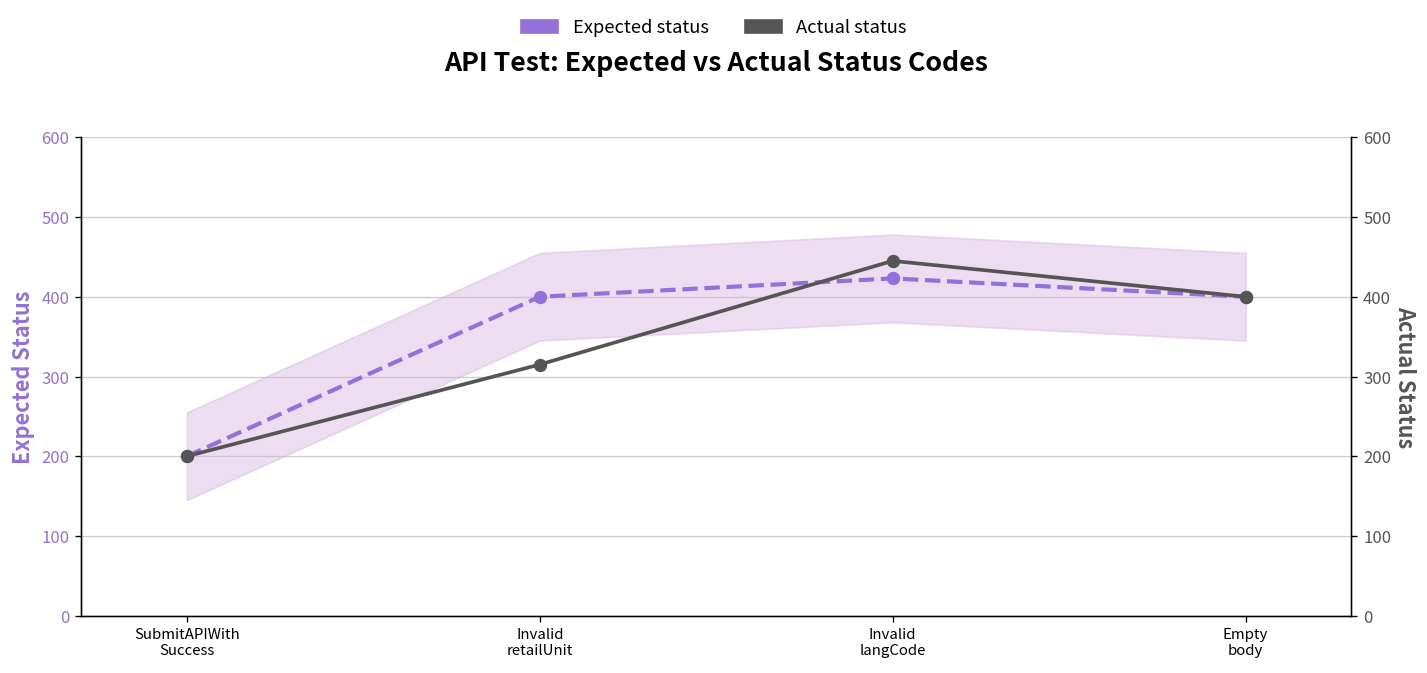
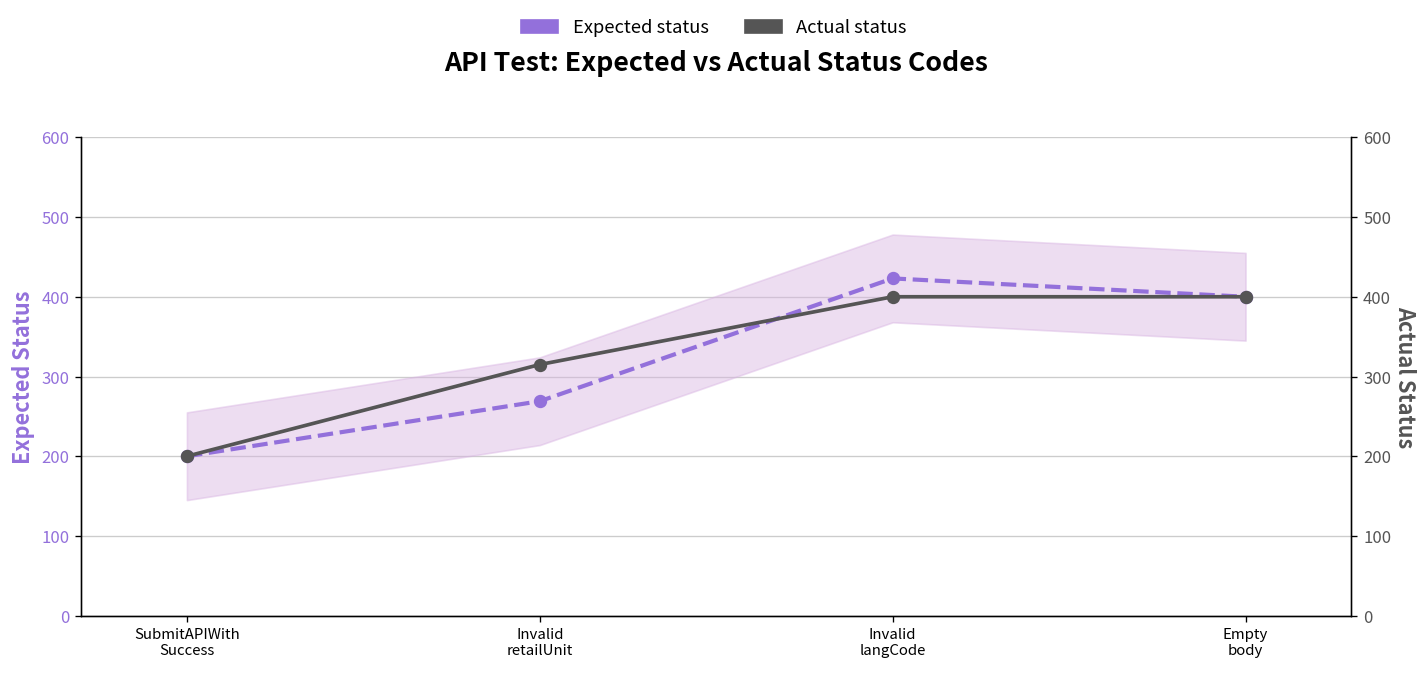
Expected status, Invalid retailUnit: 400 -> 270
Actual status, Invalid langCode: 450 -> 400
